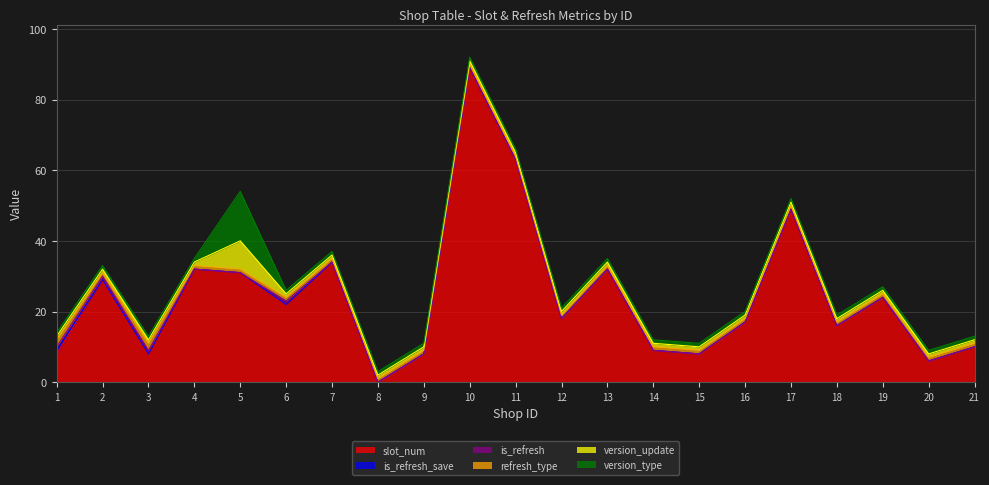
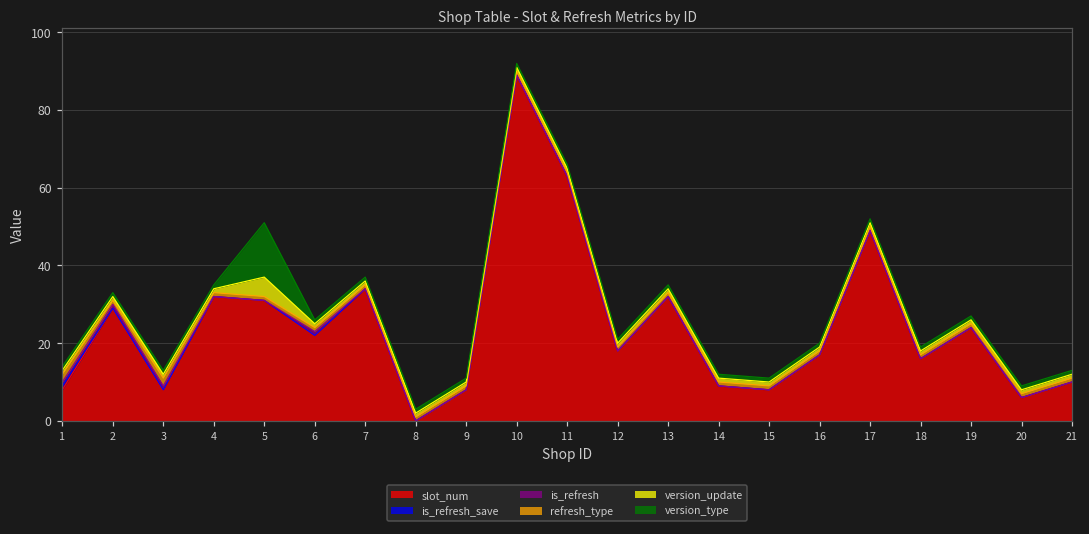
version_update, 5: 8 -> 5
